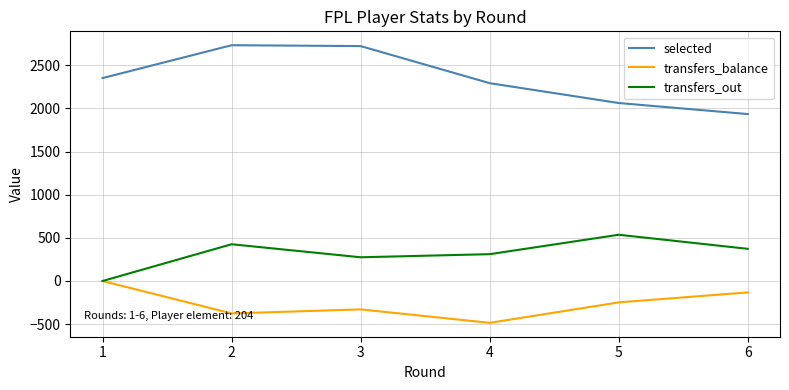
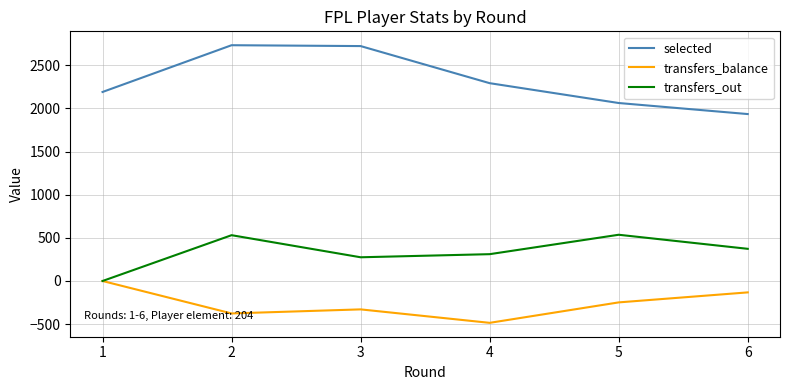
selected, 1: 2400 -> 2200
transfers_out, 2: 400 -> 500
